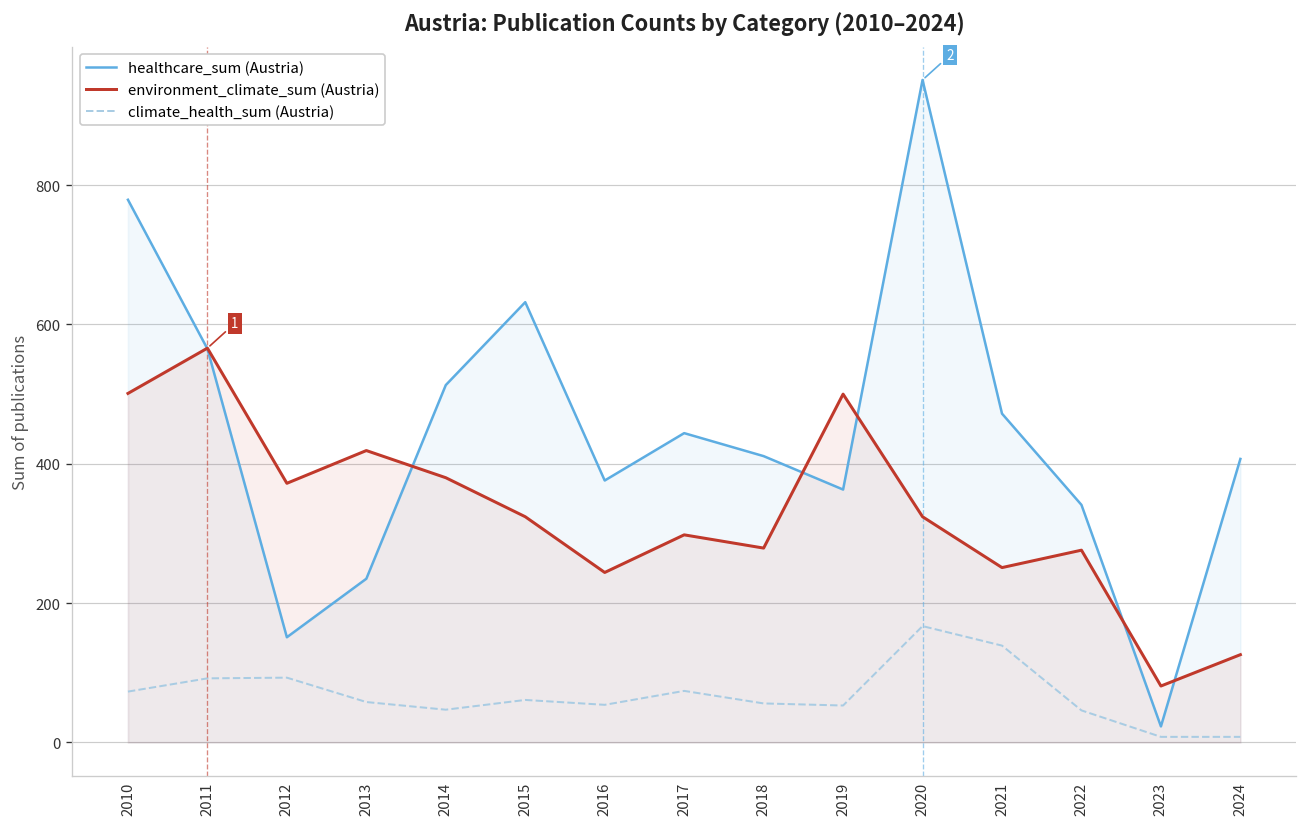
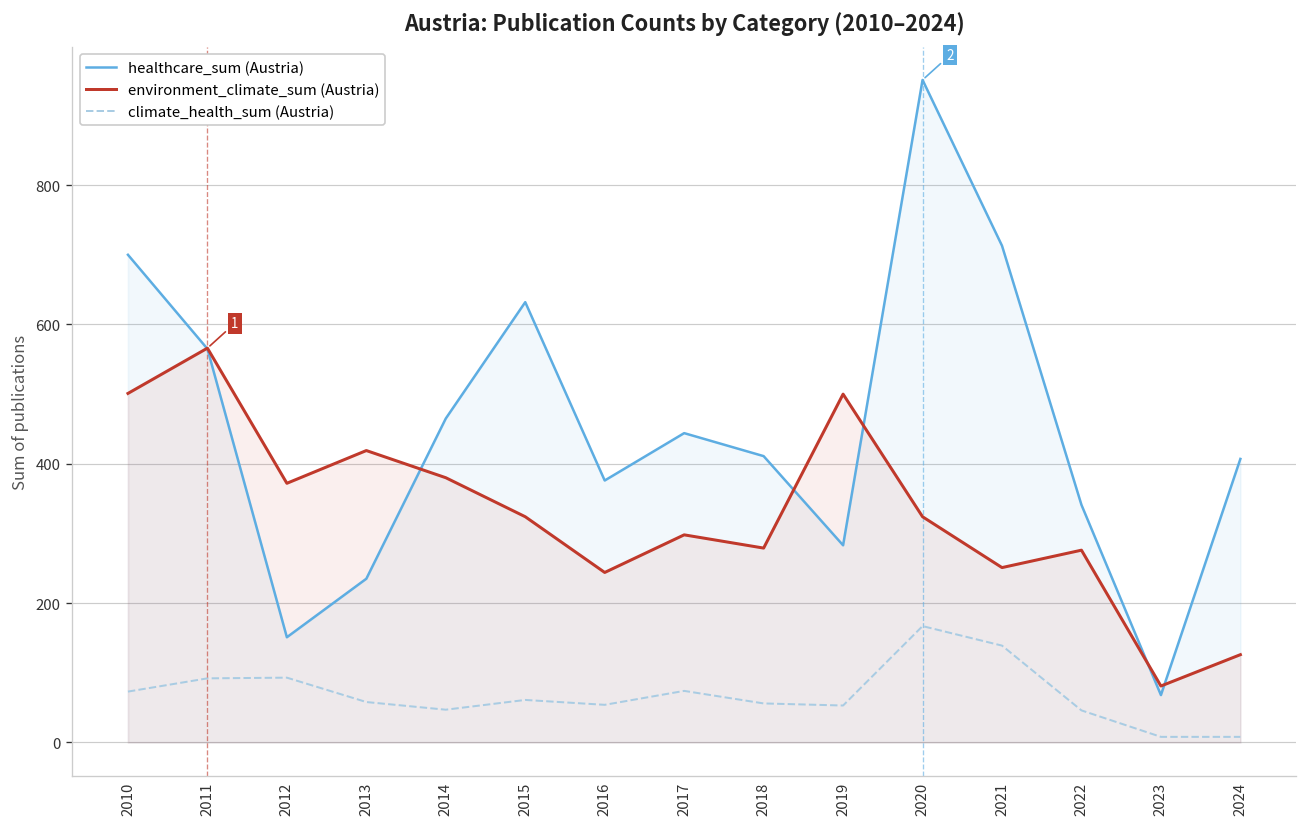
healthcare_sum (Austria), 2010: 780 -> 700
healthcare_sum (Austria), 2014: 510 -> 470
healthcare_sum (Austria), 2019: 360 -> 280
healthcare_sum (Austria), 2021: 470 -> 710
healthcare_sum (Austria), 2023: 20 -> 70
